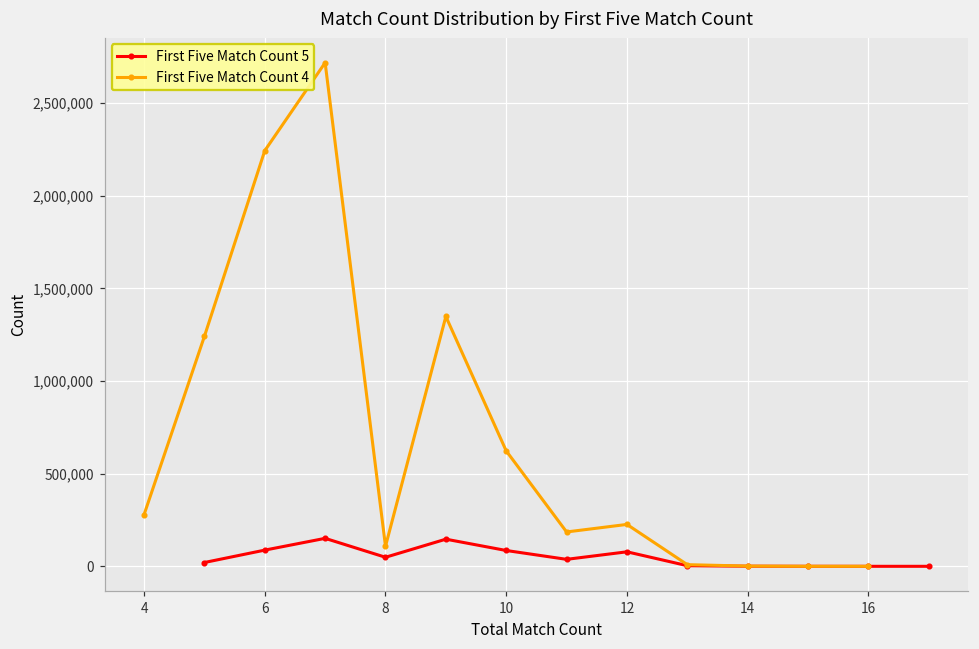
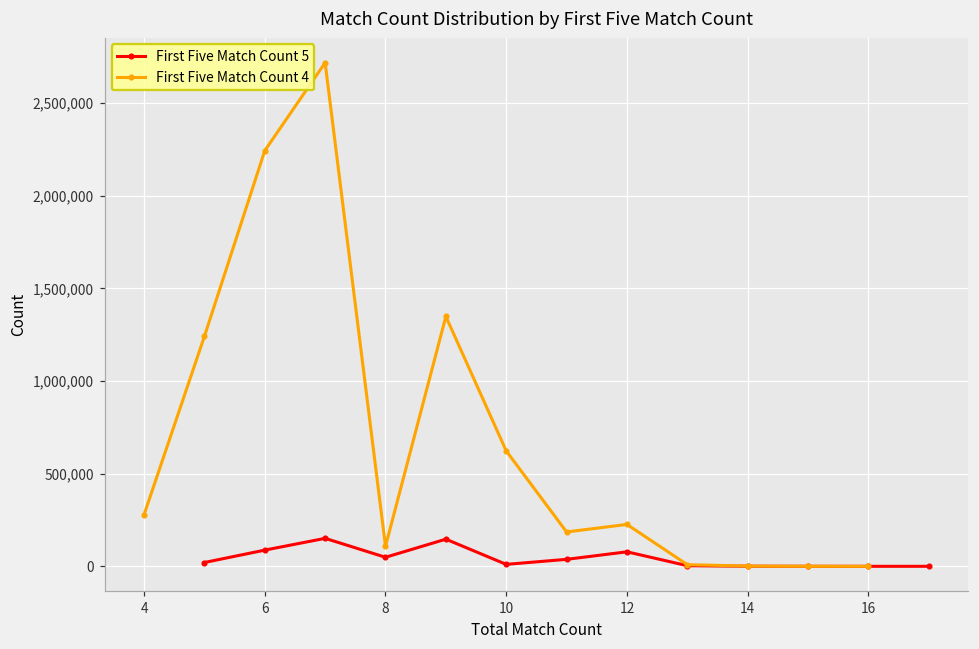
First Five Match Count 5, 10: 90,000 -> 10,000
